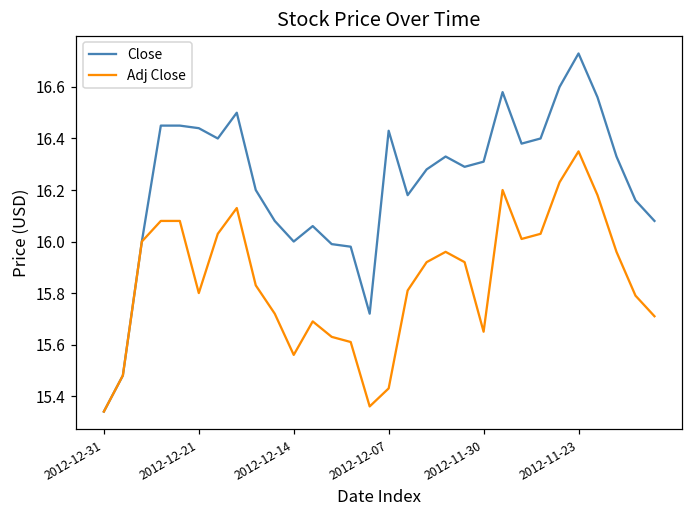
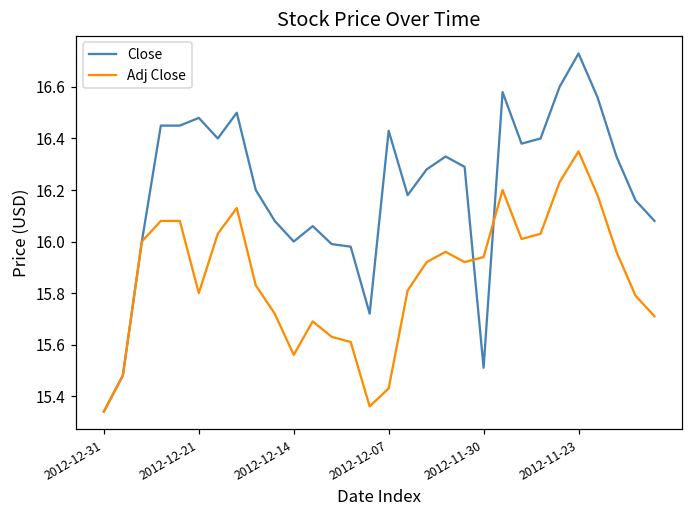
Close, 2012-12-21: 16.44 -> 16.48
Close, 2012-11-30: 16.31 -> 15.51
Adj Close, 2012-11-30: 15.65 -> 15.94
